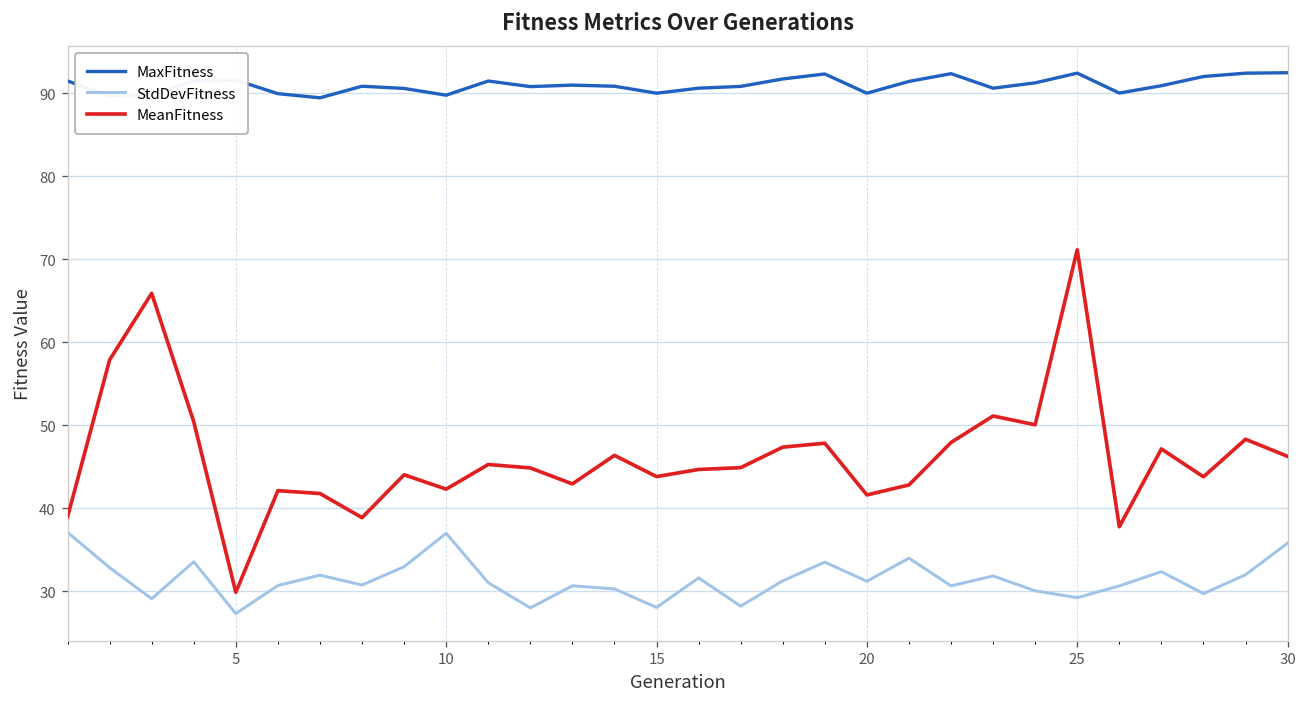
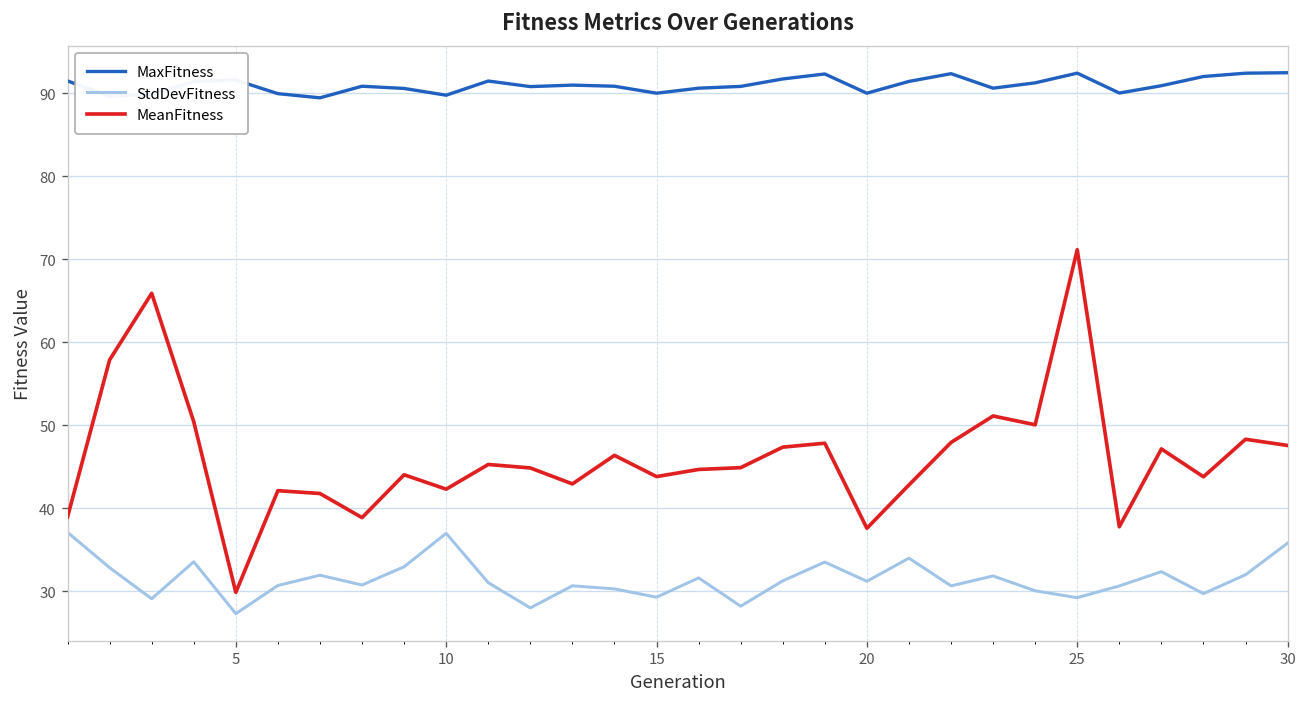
StdDevFitness, 15: 28 -> 29
MeanFitness, 20: 42 -> 38
MeanFitness, 30: 46 -> 48
